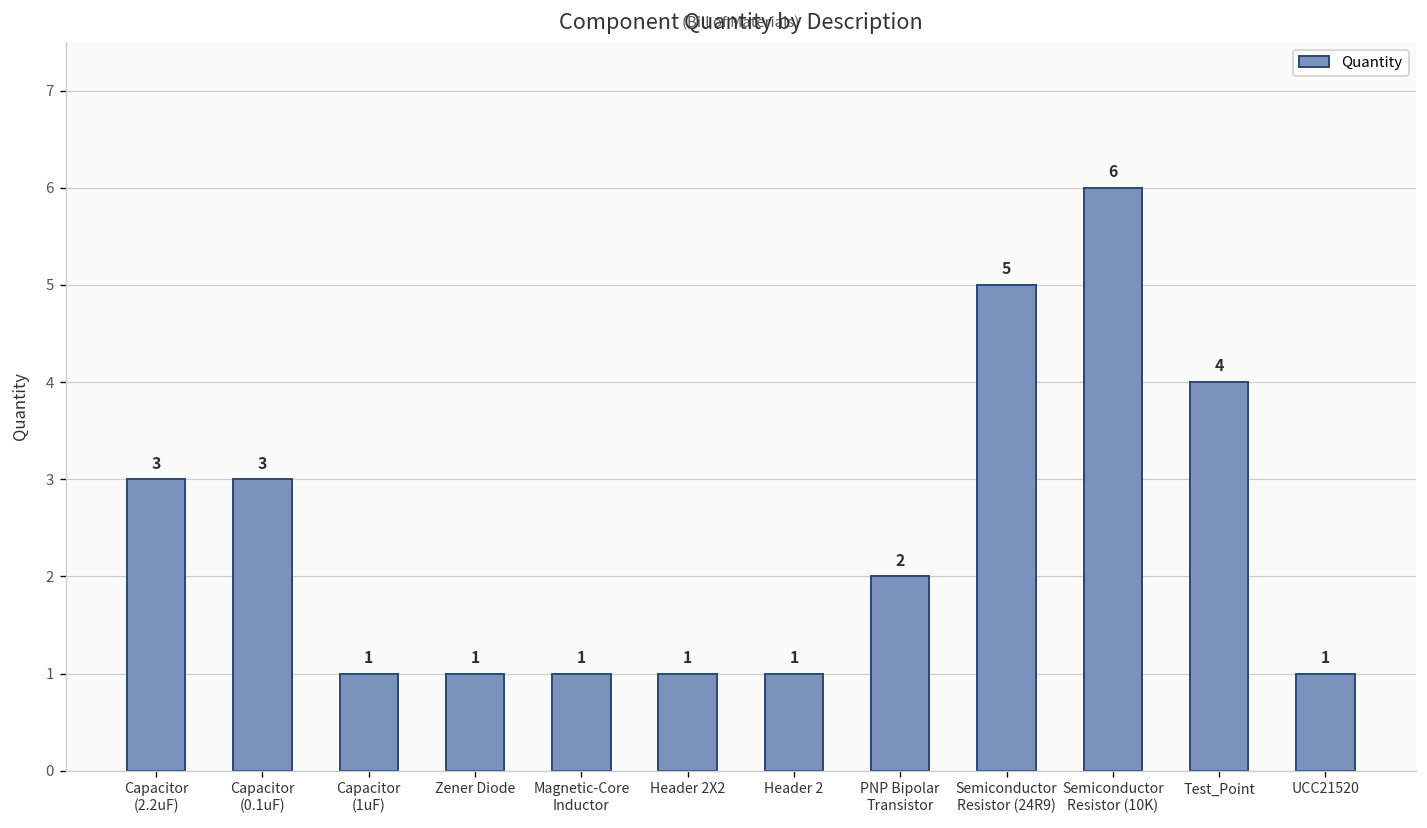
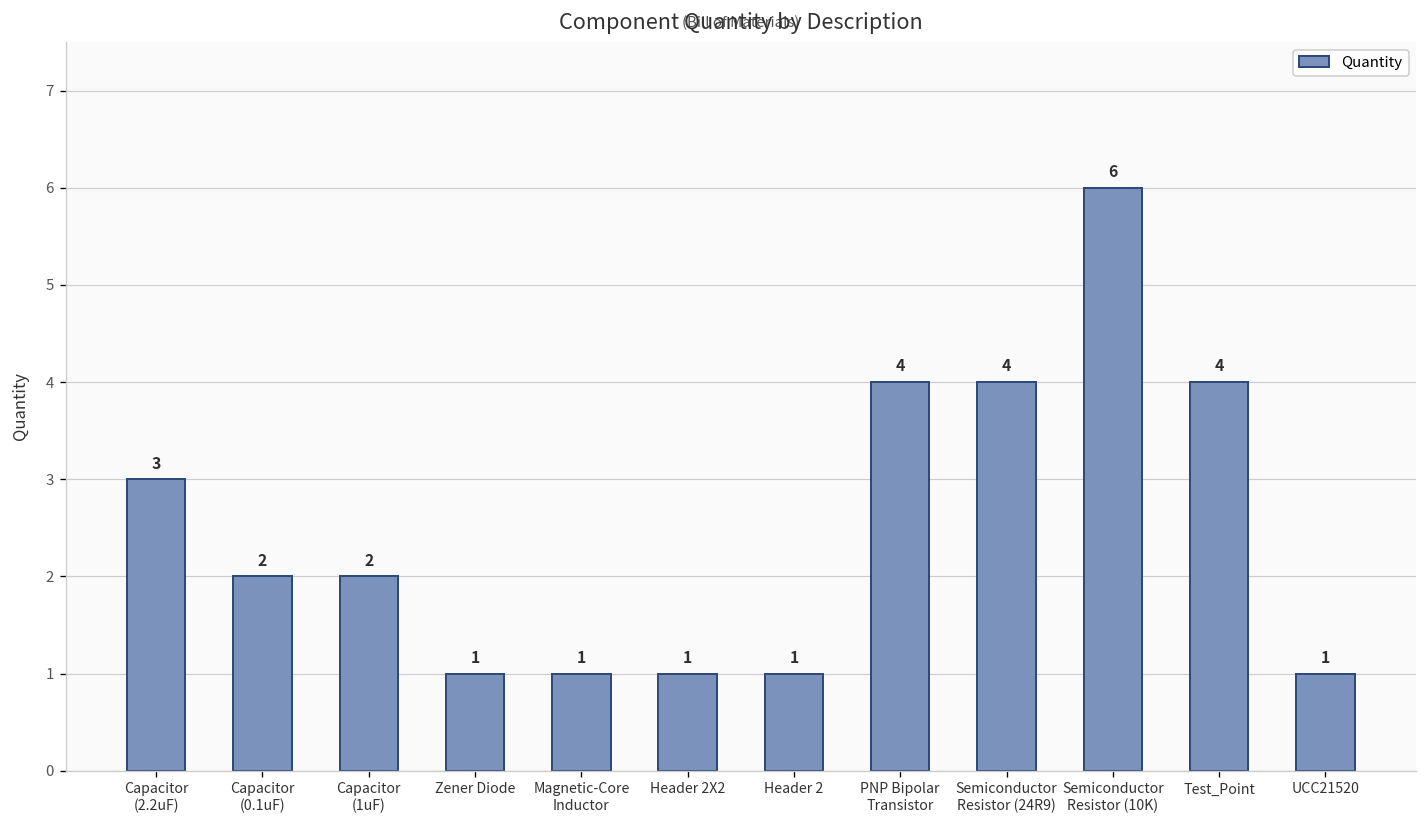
Capacitor (0.1uF): 3 -> 2
Capacitor (1uF): 1 -> 2
PNP Bipolar Transistor: 2 -> 4
Semiconductor Resistor (24R9): 5 -> 4
